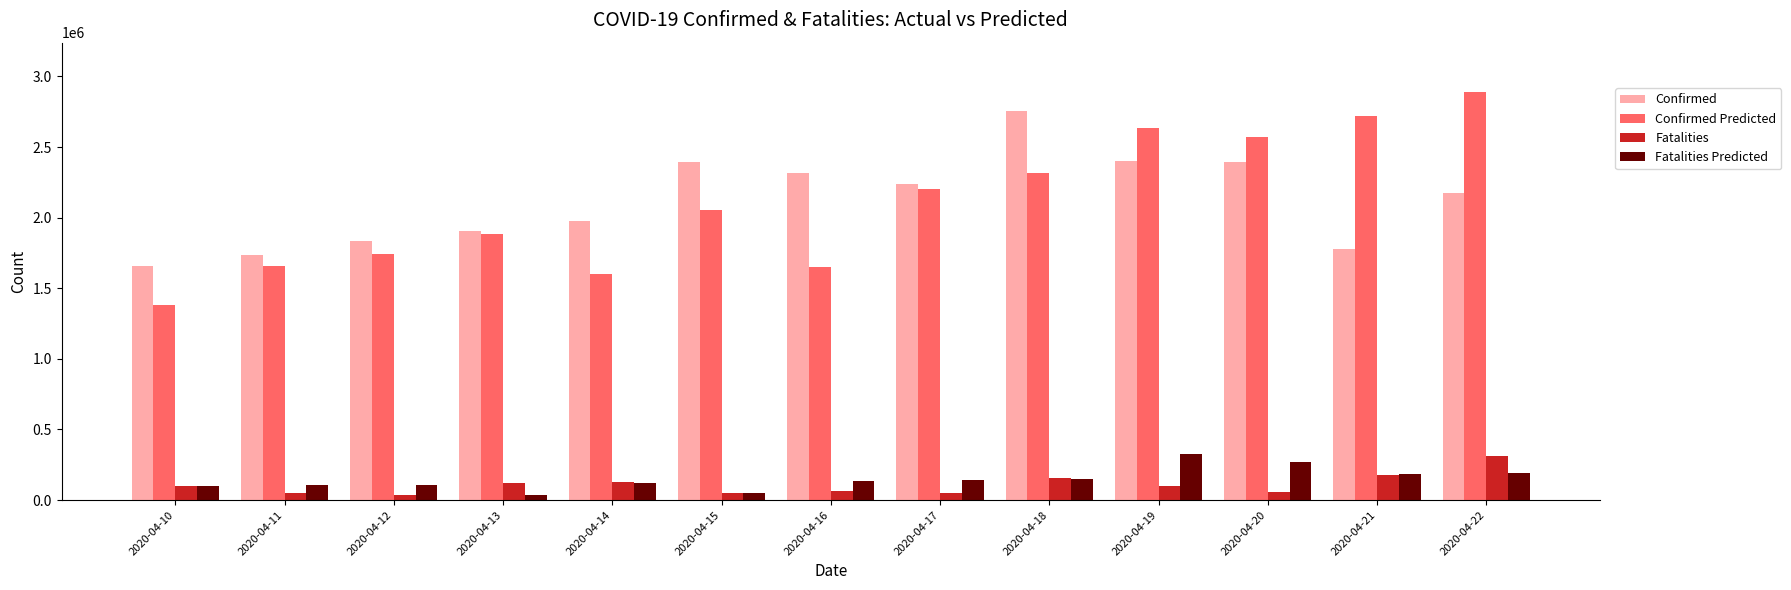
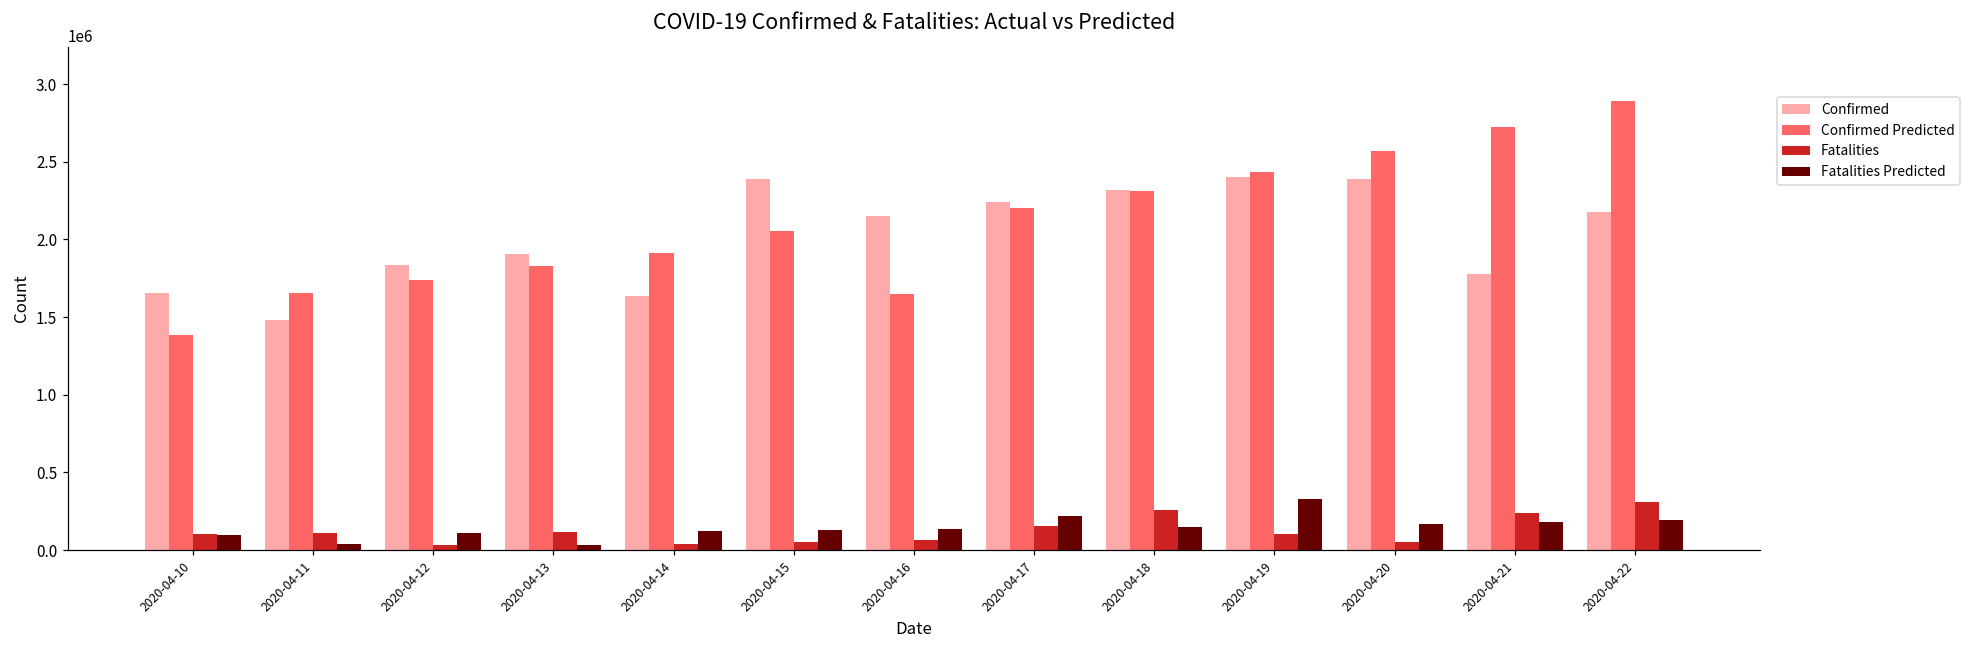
Confirmed, 2020-04-11: 1740000 -> 1480000
Fatalities, 2020-04-11: 50000 -> 110000
Fatalities Predicted, 2020-04-11: 100000 -> 40000
Confirmed Predicted, 2020-04-13: 1890000 -> 1830000
Confirmed, 2020-04-14: 1980000 -> 1640000
Confirmed Predicted, 2020-04-14: 1600000 -> 1910000
Fatalities, 2020-04-14: 130000 -> 40000
Fatalities Predicted, 2020-04-15: 50000 -> 130000
Confirmed, 2020-04-16: 2310000 -> 2150000
Fatalities, 2020-04-17: 50000 -> 150000
Fatalities Predicted, 2020-04-17: 140000 -> 220000
Confirmed, 2020-04-18: 2750000 -> 2320000
Fatalities, 2020-04-18: 160000 -> 260000
Confirmed Predicted, 2020-04-19: 2640000 -> 2440000
Fatalities Predicted, 2020-04-20: 270000 -> 170000
Fatalities, 2020-04-21: 180000 -> 240000
